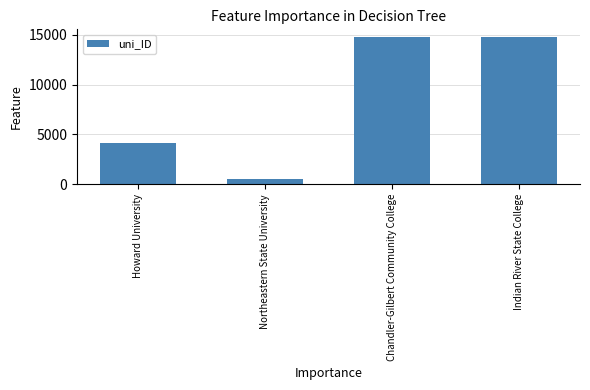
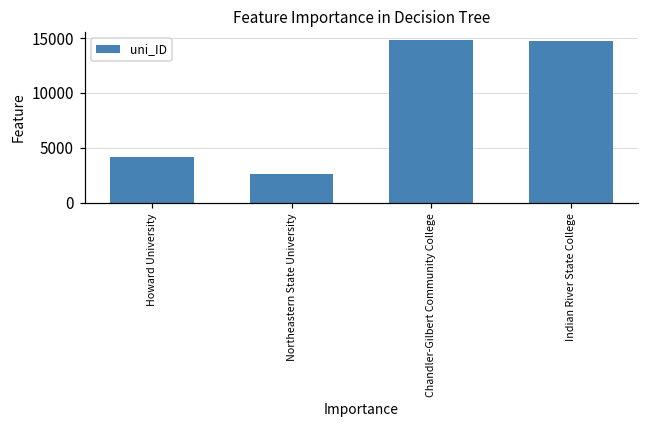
Northeastern State University: 0 -> 3000
